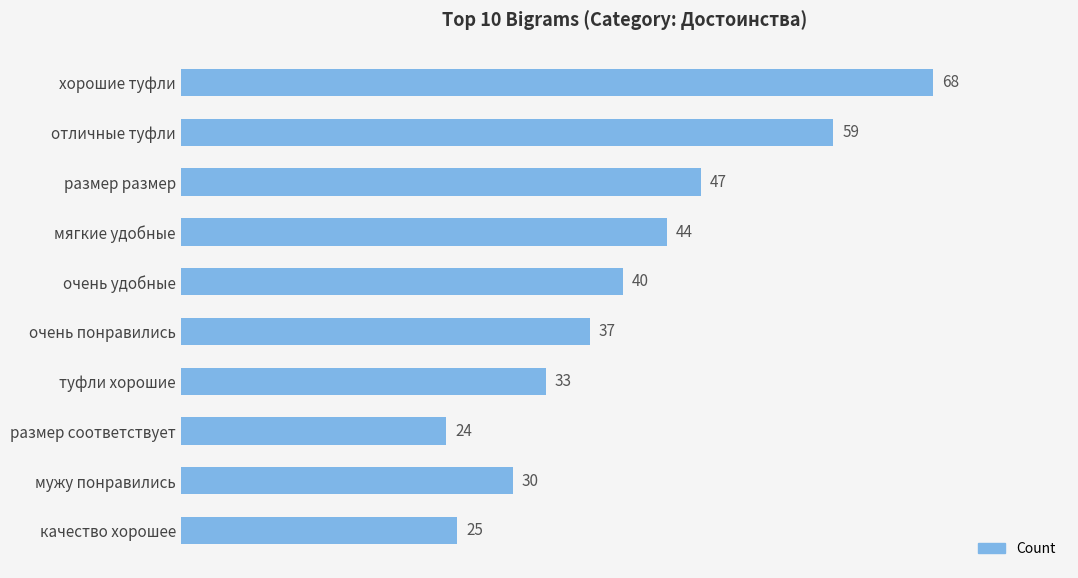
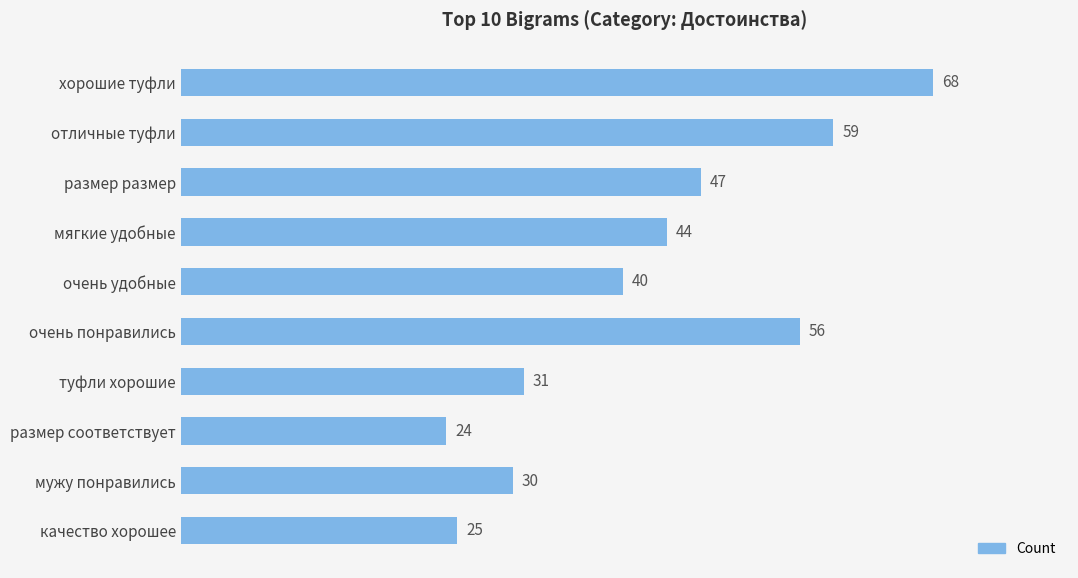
очень понравились: 37 -> 56
туфли хорошие: 33 -> 31
